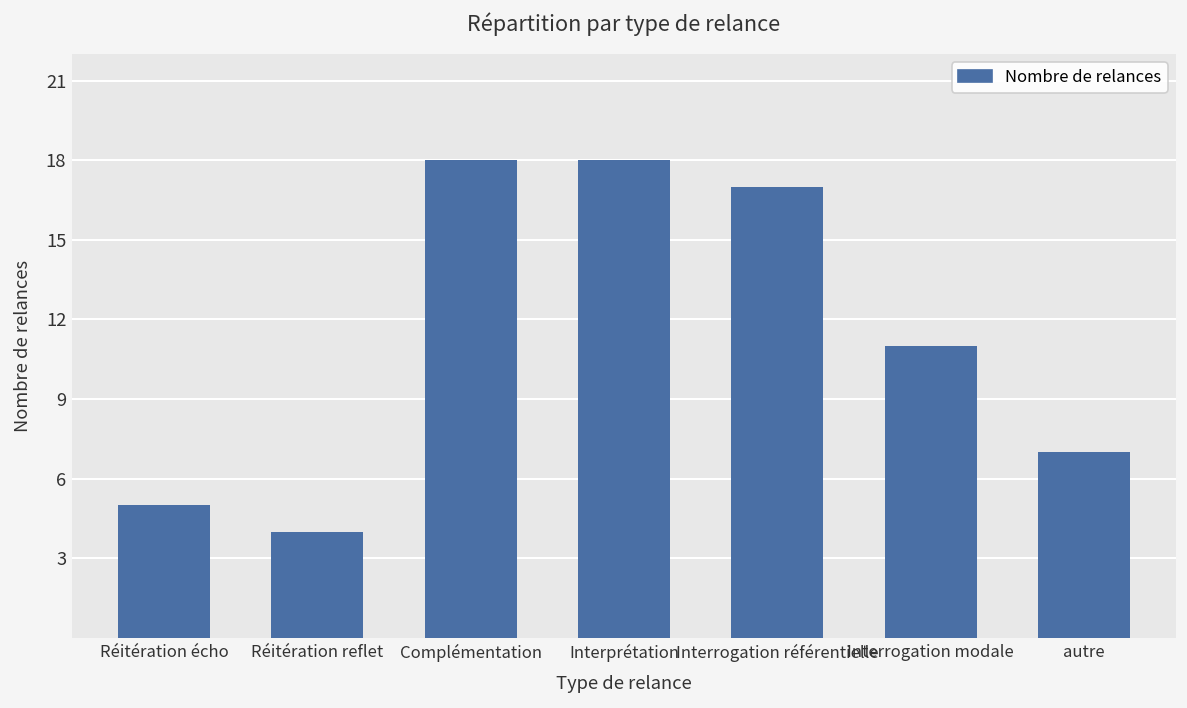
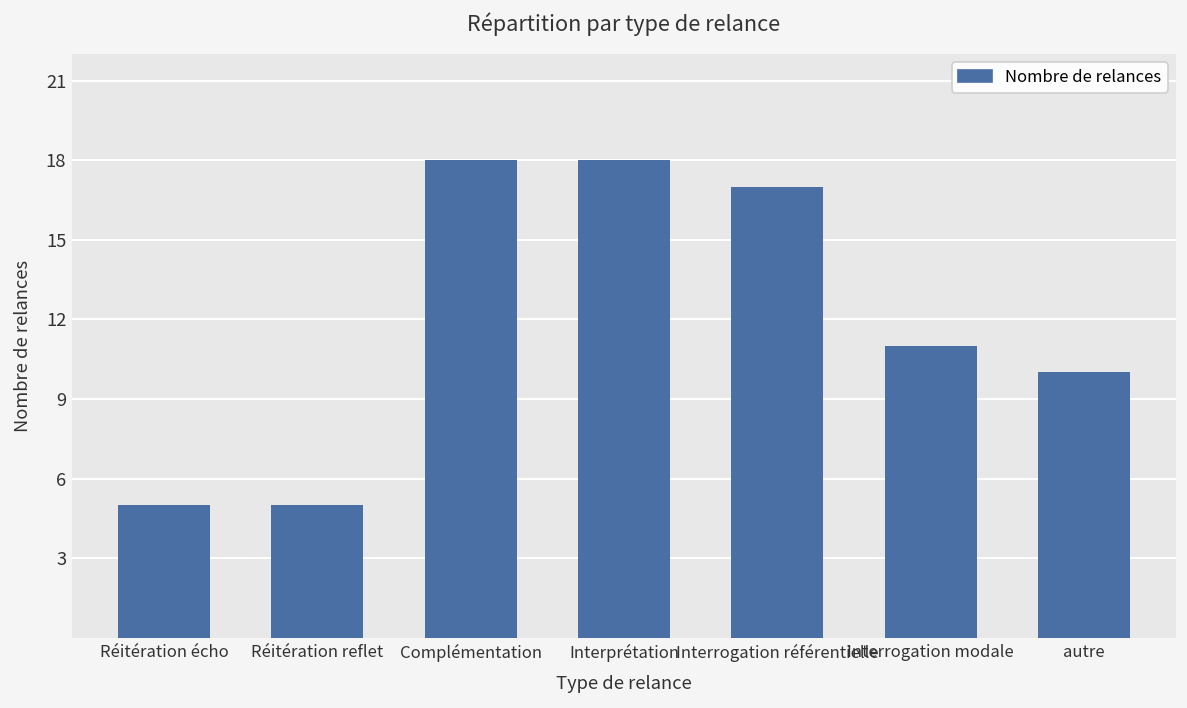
Réitération reflet: 4 -> 5
autre: 7 -> 10
